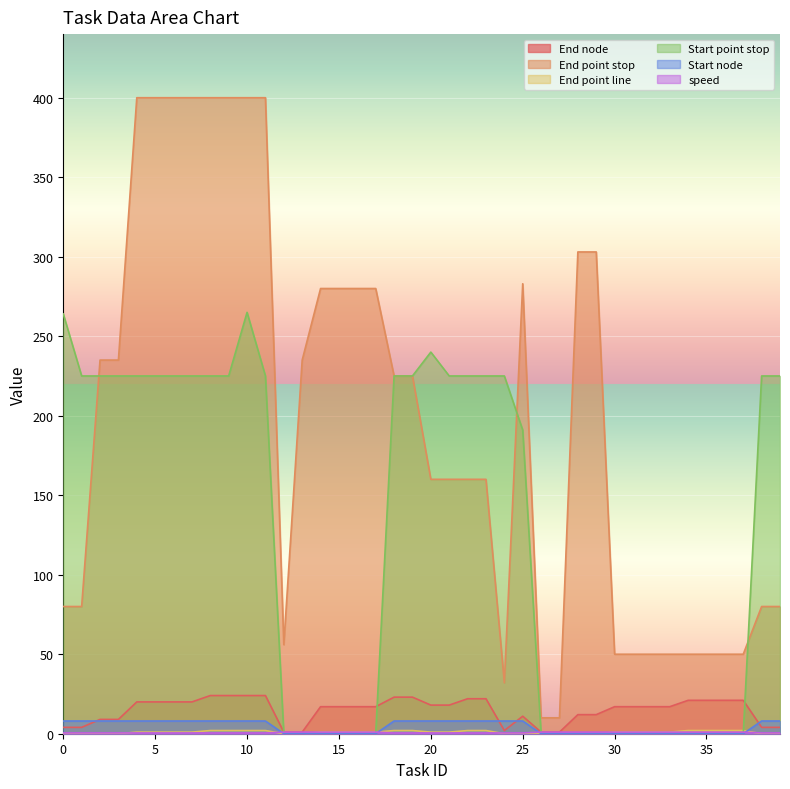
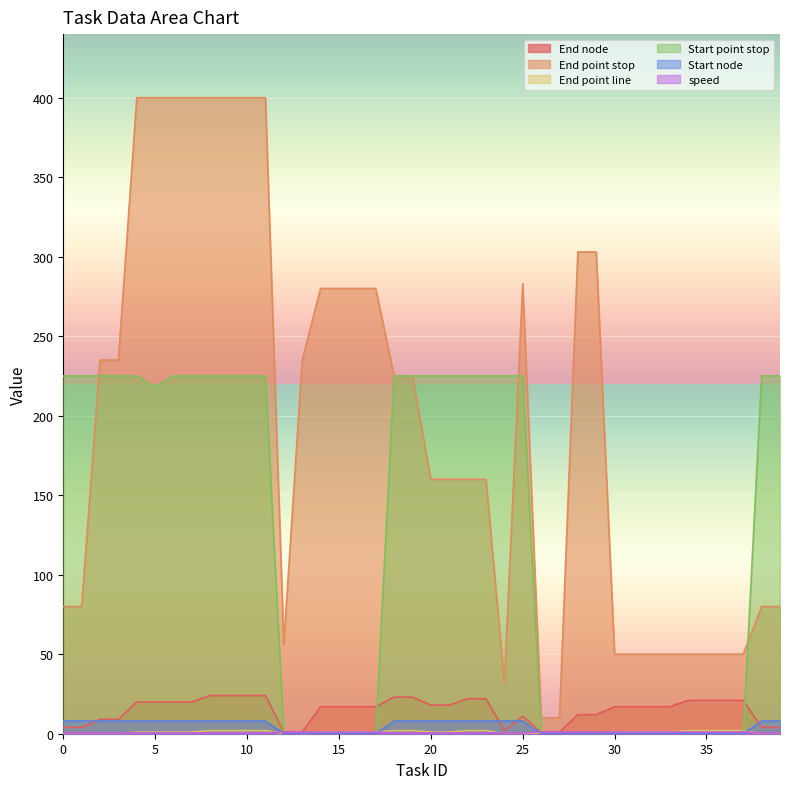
Start point stop, 0: 264 -> 225
Start point stop, 5: 225 -> 218
Start point stop, 10: 265 -> 225
Start point stop, 20: 240 -> 225
Start point stop, 25: 191 -> 225
